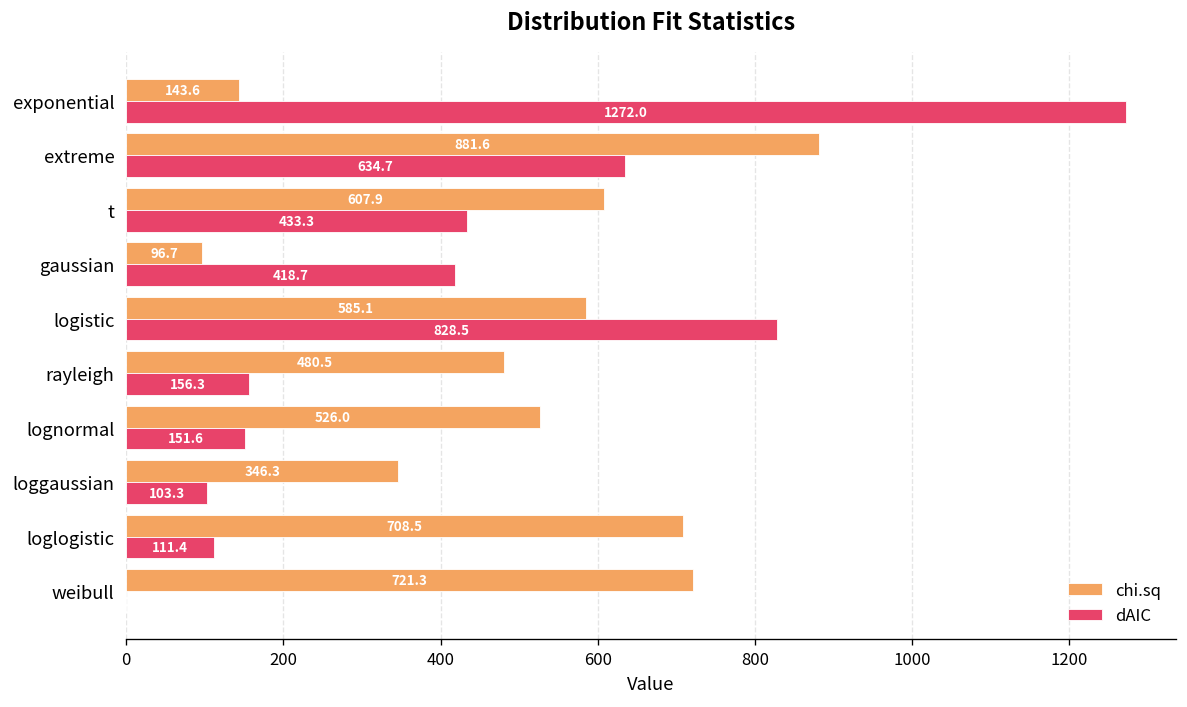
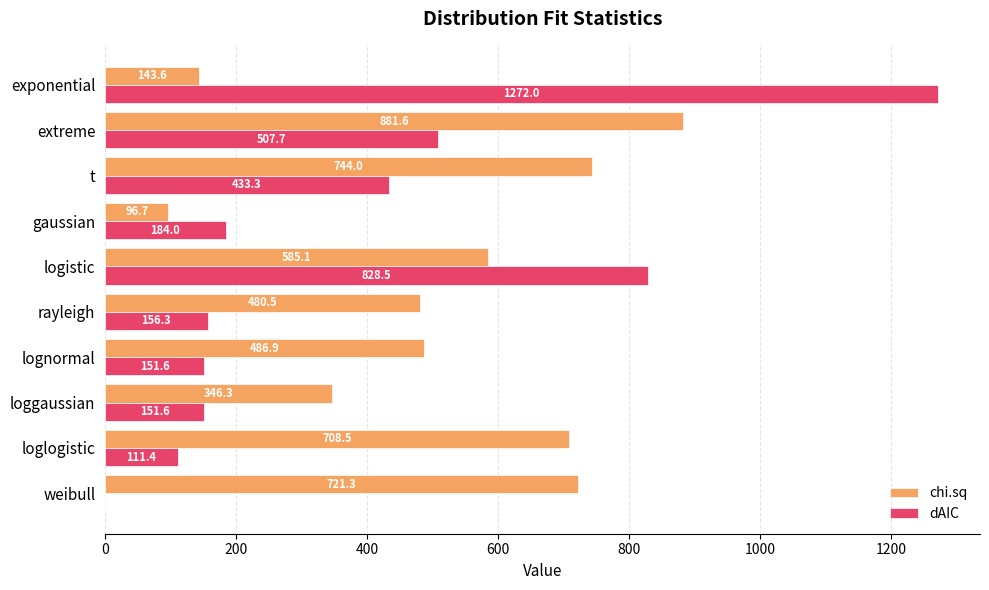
dAIC, extreme: 634.7 -> 507.7
chi.sq, t: 607.9 -> 744.0
dAIC, gaussian: 418.7 -> 184.0
chi.sq, lognormal: 526.0 -> 486.9
dAIC, loggaussian: 103.3 -> 151.6
